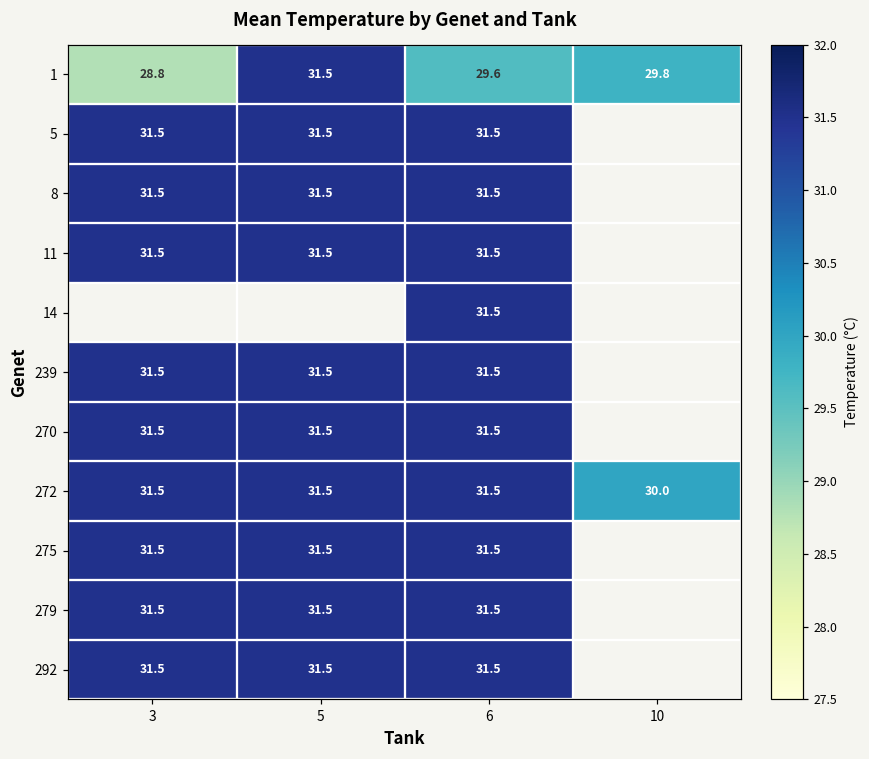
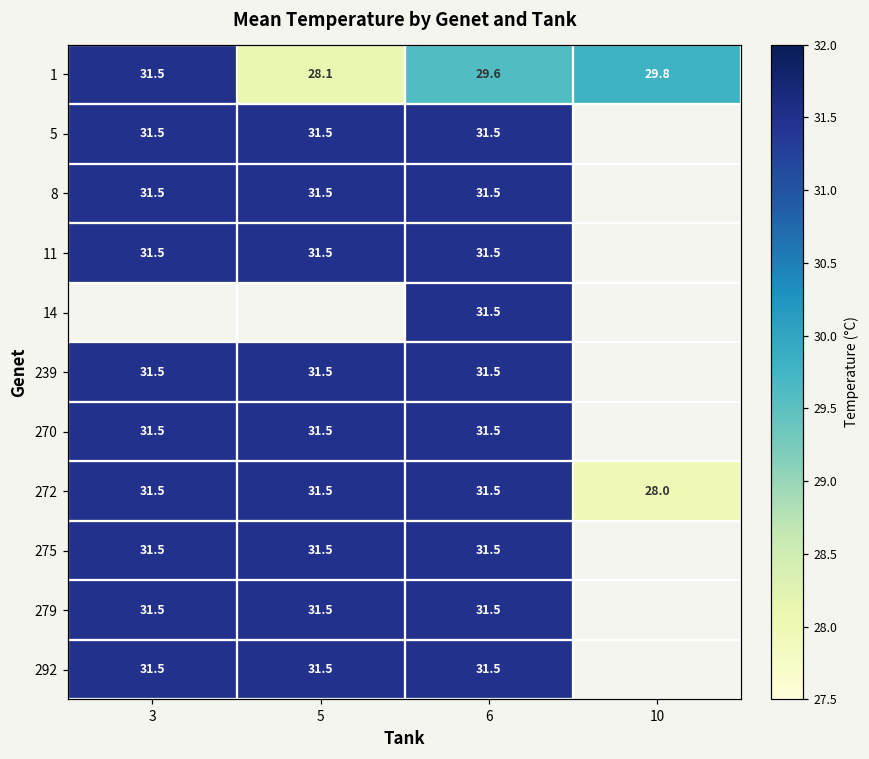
1, 3: 28.8 -> 31.5
1, 5: 31.5 -> 28.1
272, 10: 30.0 -> 28.0
